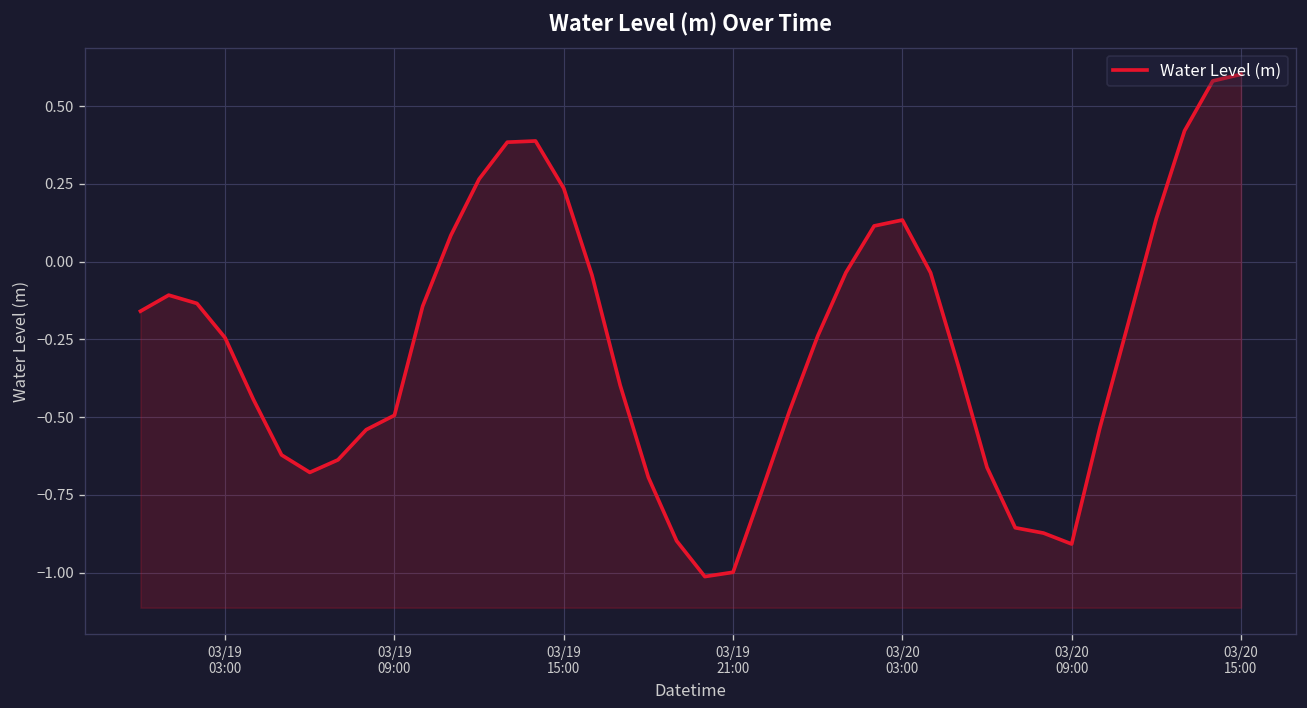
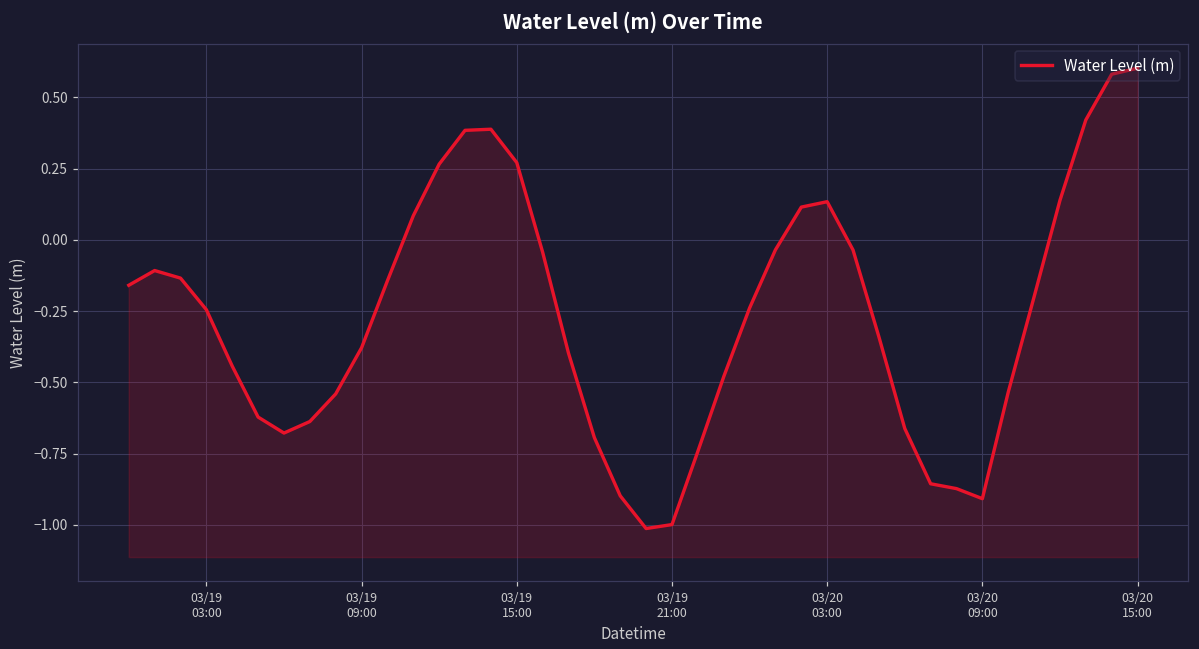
03/19 09:00: -0.49 -> -0.38
03/19 15:00: 0.24 -> 0.27
